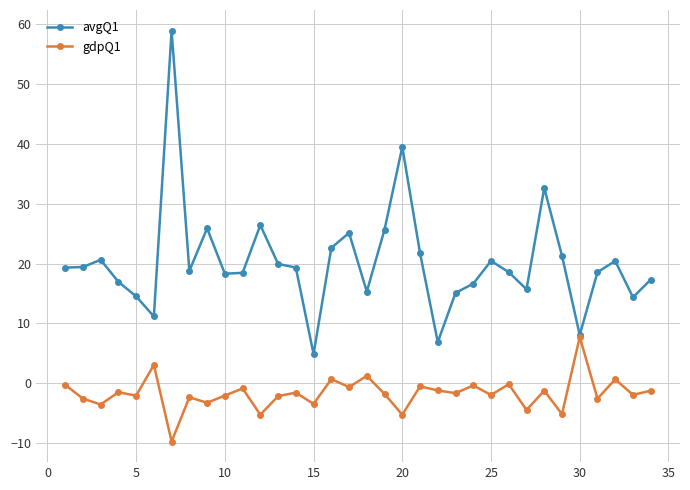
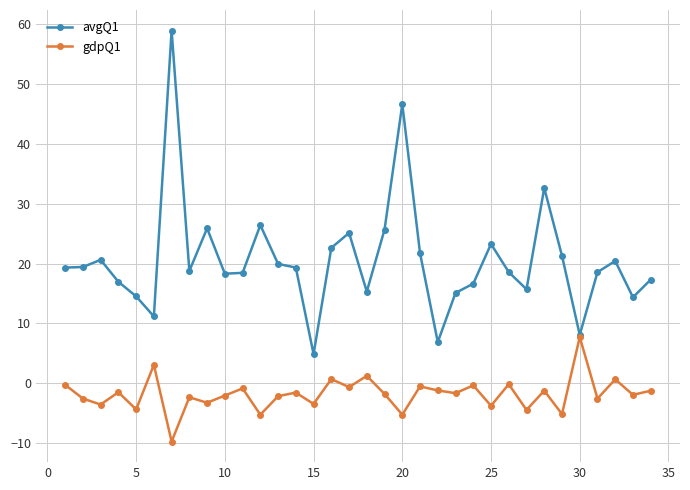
gdpQ1, 5: -2 -> -4
avgQ1, 20: 40 -> 47
avgQ1, 25: 20 -> 23
gdpQ1, 25: -2 -> -4
